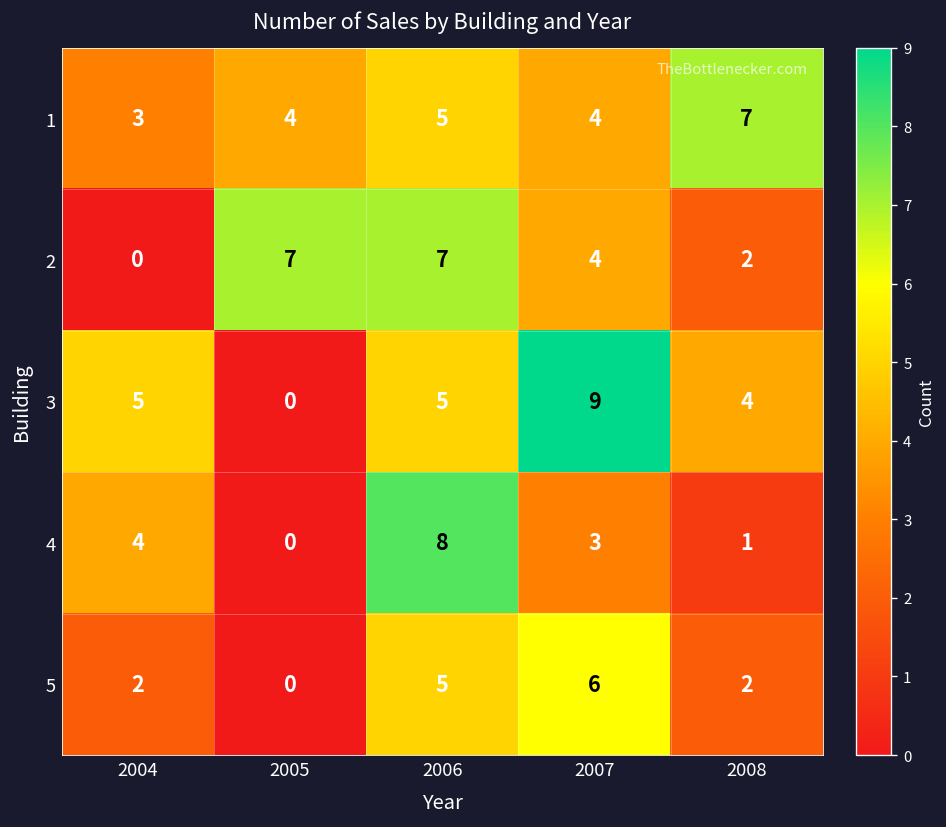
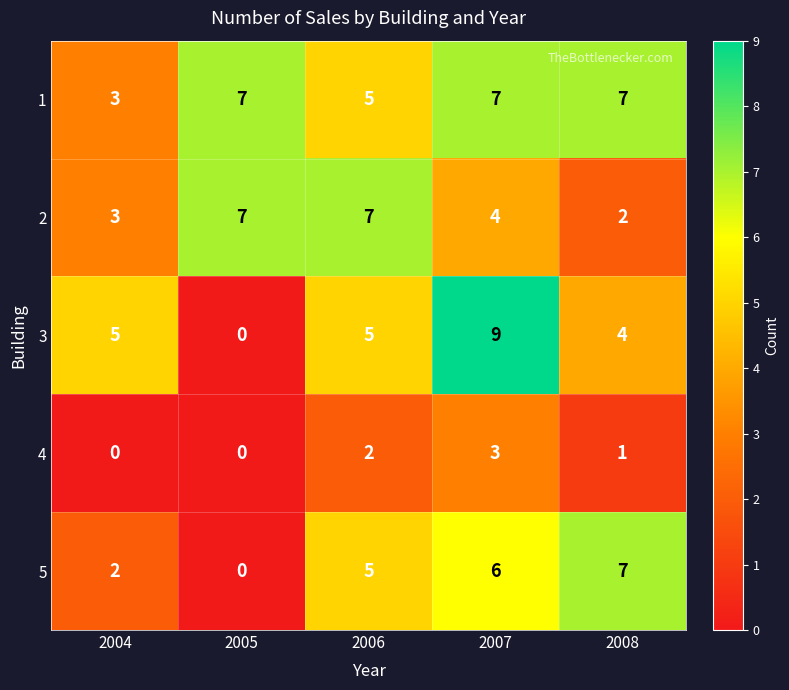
1, 2005: 4 -> 7
1, 2007: 4 -> 7
2, 2004: 0 -> 3
4, 2004: 4 -> 0
4, 2006: 8 -> 2
5, 2008: 2 -> 7
